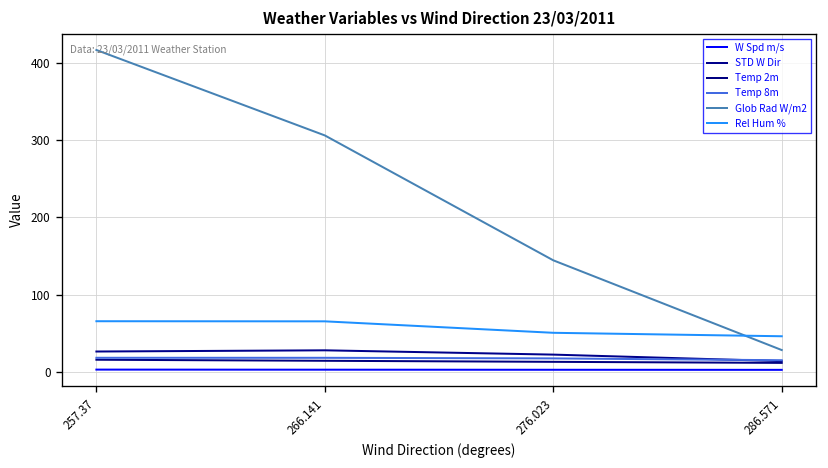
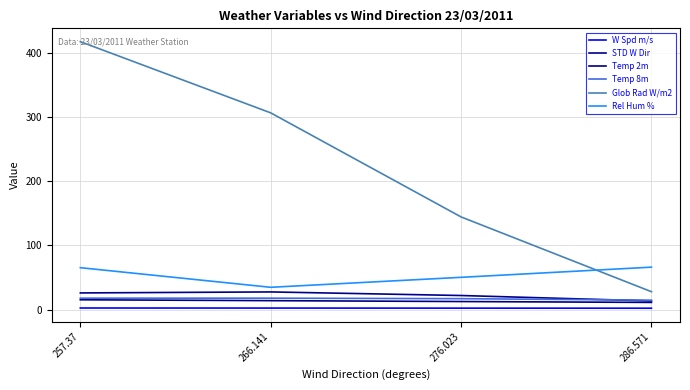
Rel Hum %, 266.141: 70 -> 30
Rel Hum %, 286.571: 50 -> 70
